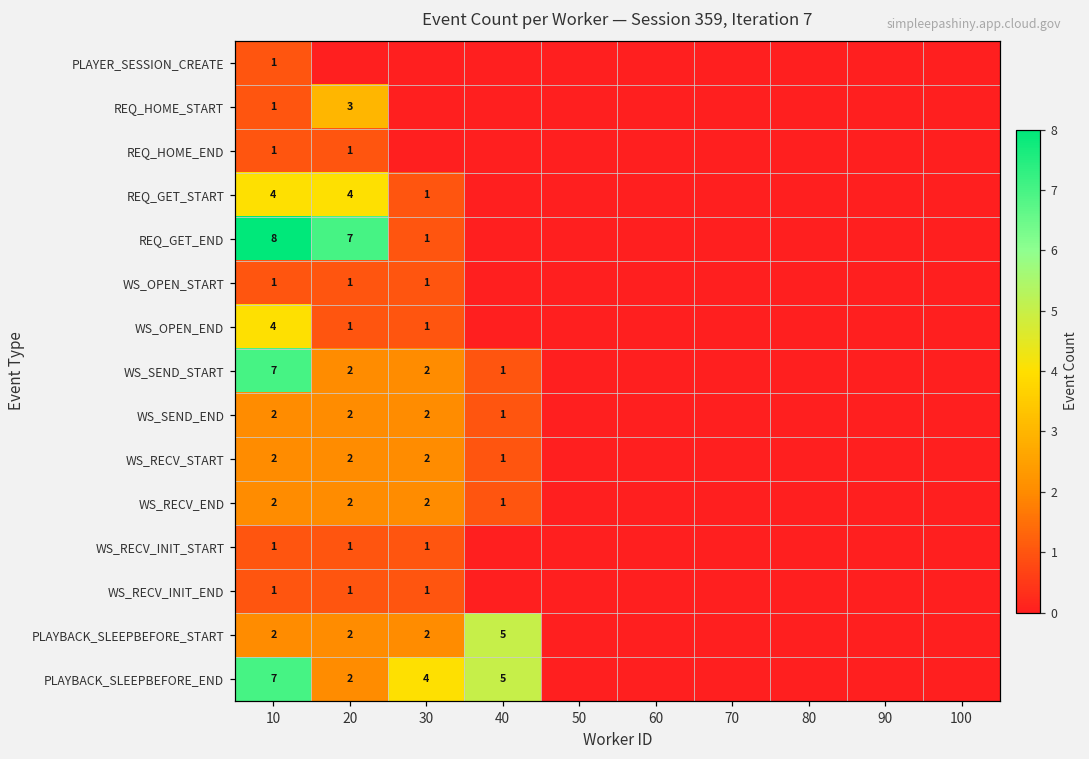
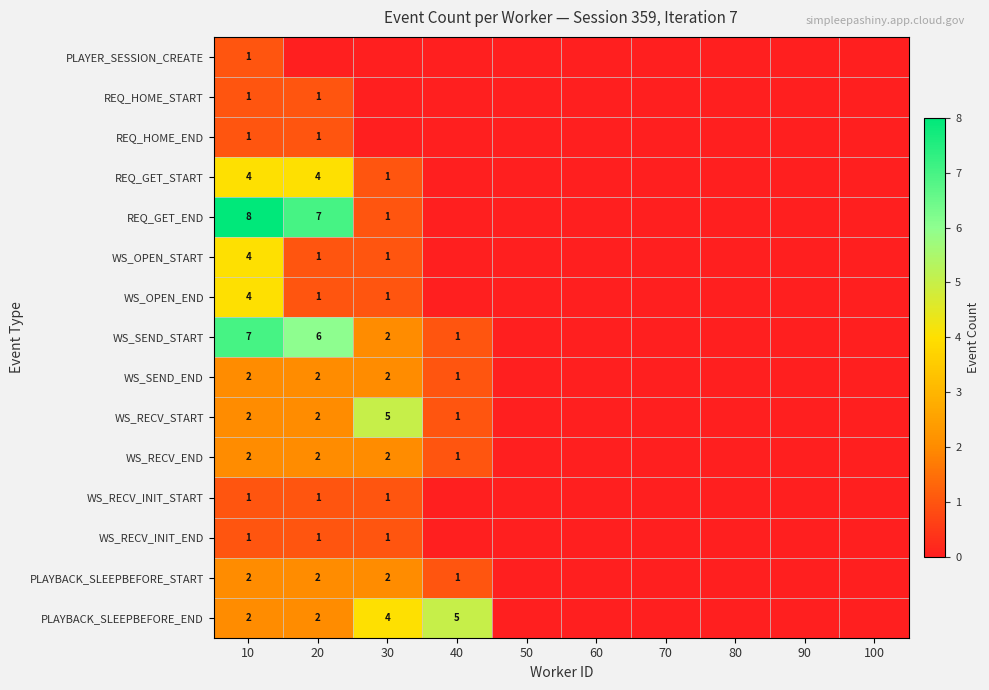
REQ_HOME_START, 20: 3 -> 1
WS_OPEN_START, 10: 1 -> 4
WS_SEND_START, 20: 2 -> 6
WS_RECV_START, 30: 2 -> 5
PLAYBACK_SLEEPBEFORE_START, 40: 5 -> 1
PLAYBACK_SLEEPBEFORE_END, 10: 7 -> 2
